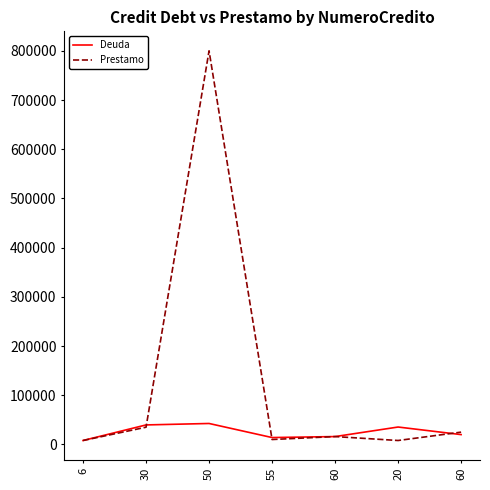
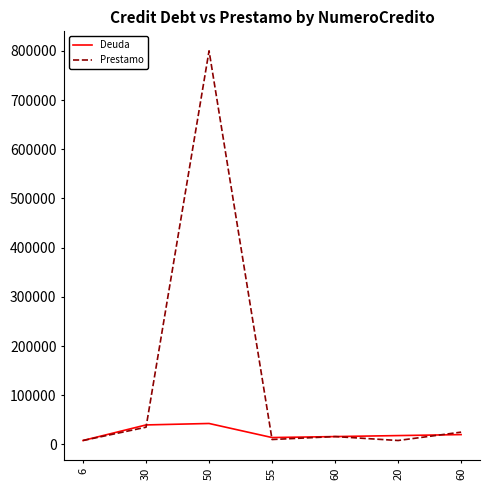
Deuda, 20: 40000 -> 20000
